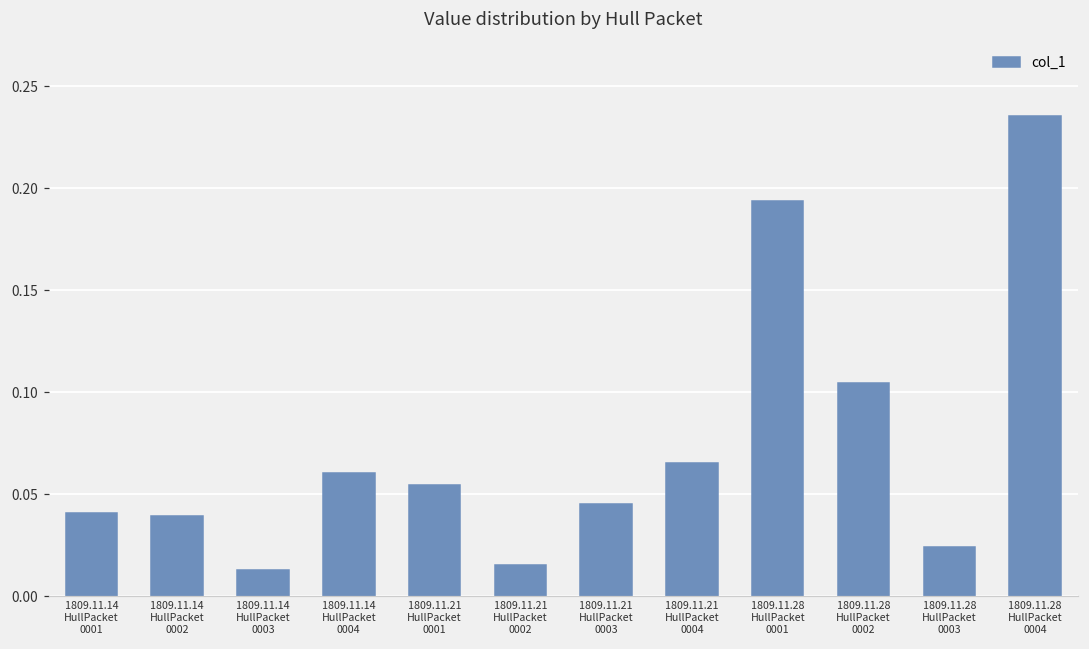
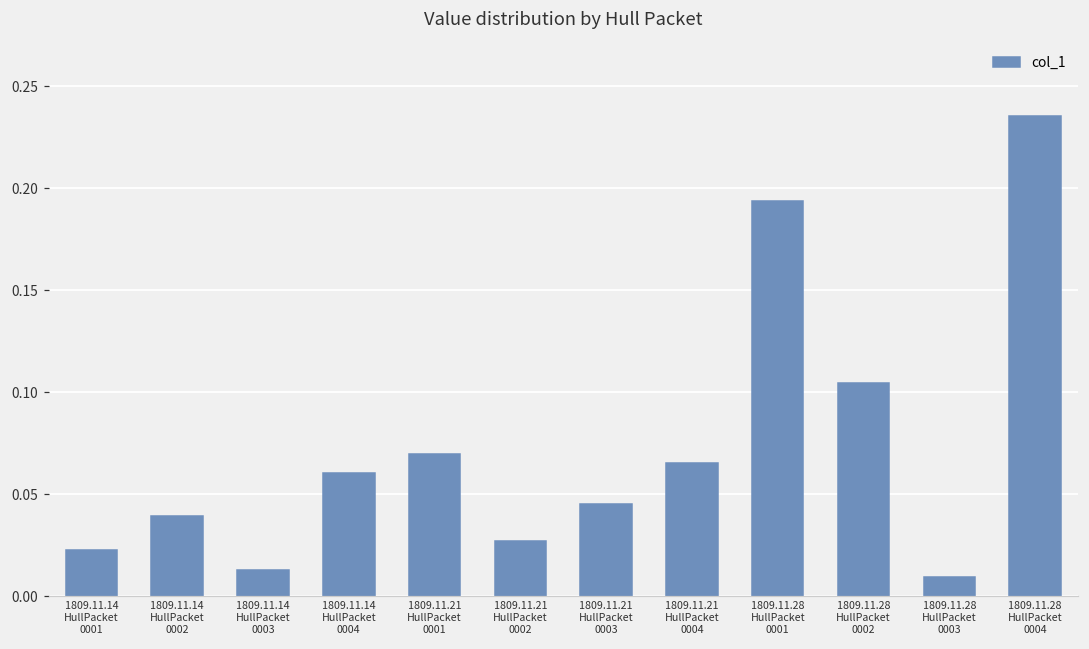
1809.11.14 HullPacket 0001: 0.041 -> 0.023
1809.11.21 HullPacket 0001: 0.055 -> 0.070
1809.11.21 HullPacket 0002: 0.015 -> 0.027
1809.11.28 HullPacket 0003: 0.024 -> 0.009
